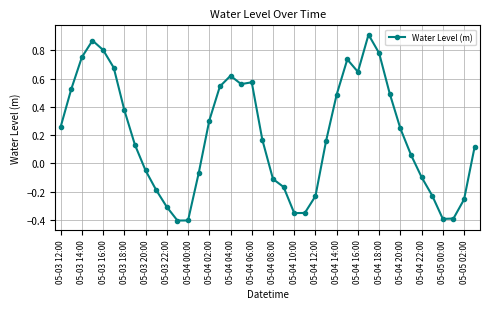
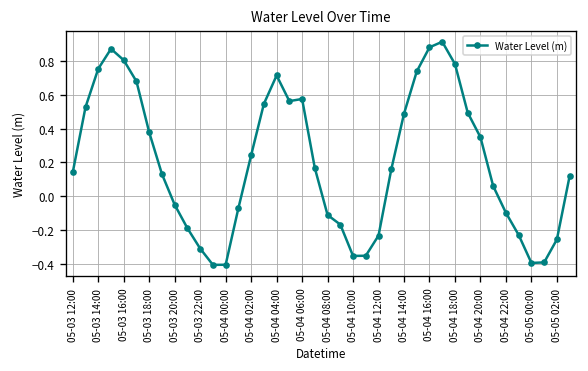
05-03 12:00: 0.26 -> 0.14
05-04 02:00: 0.30 -> 0.24
05-04 04:00: 0.62 -> 0.71
05-04 16:00: 0.65 -> 0.88
05-04 20:00: 0.25 -> 0.35
